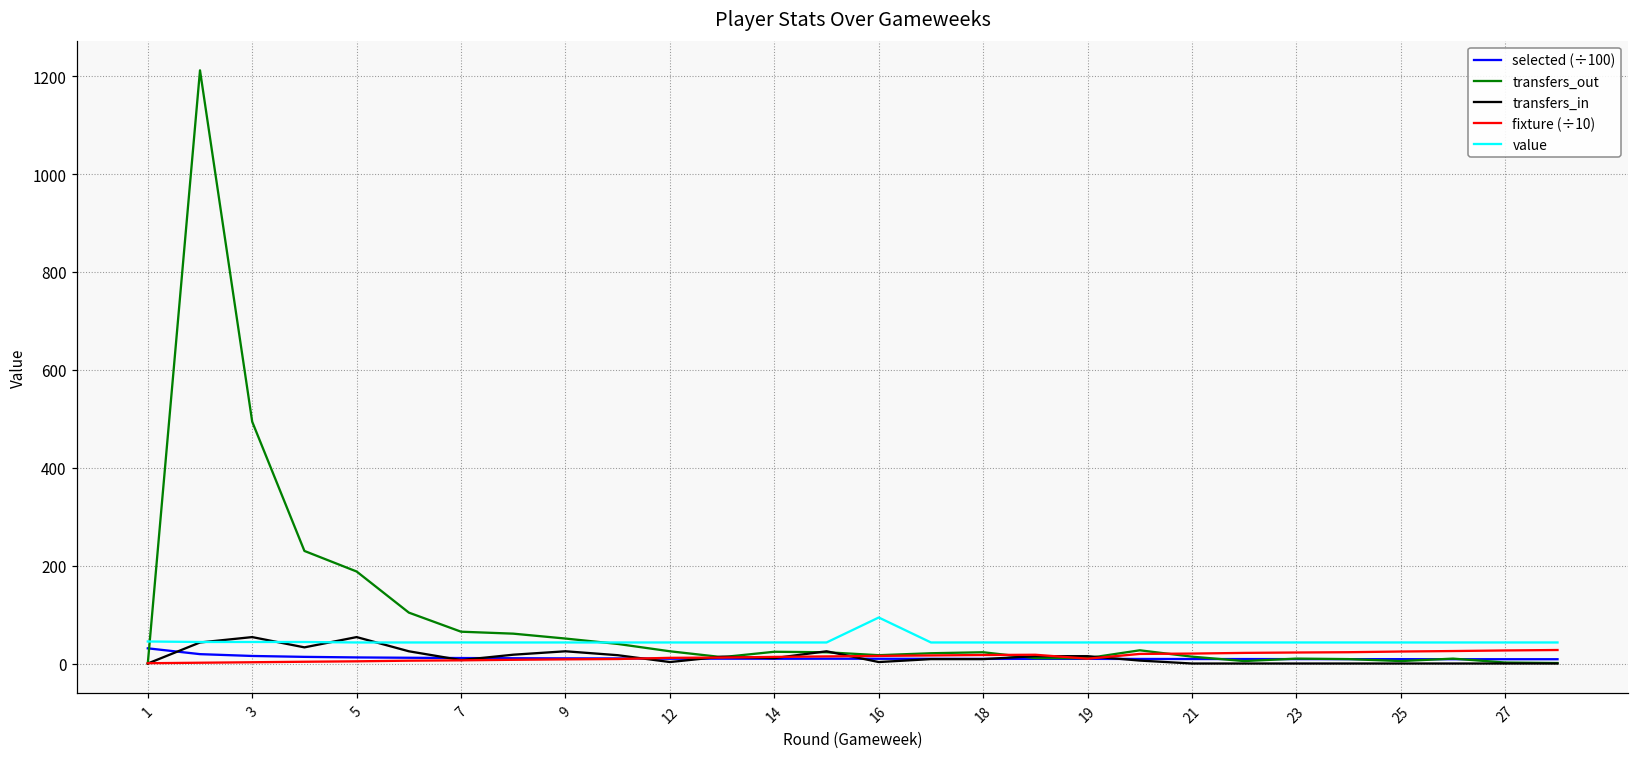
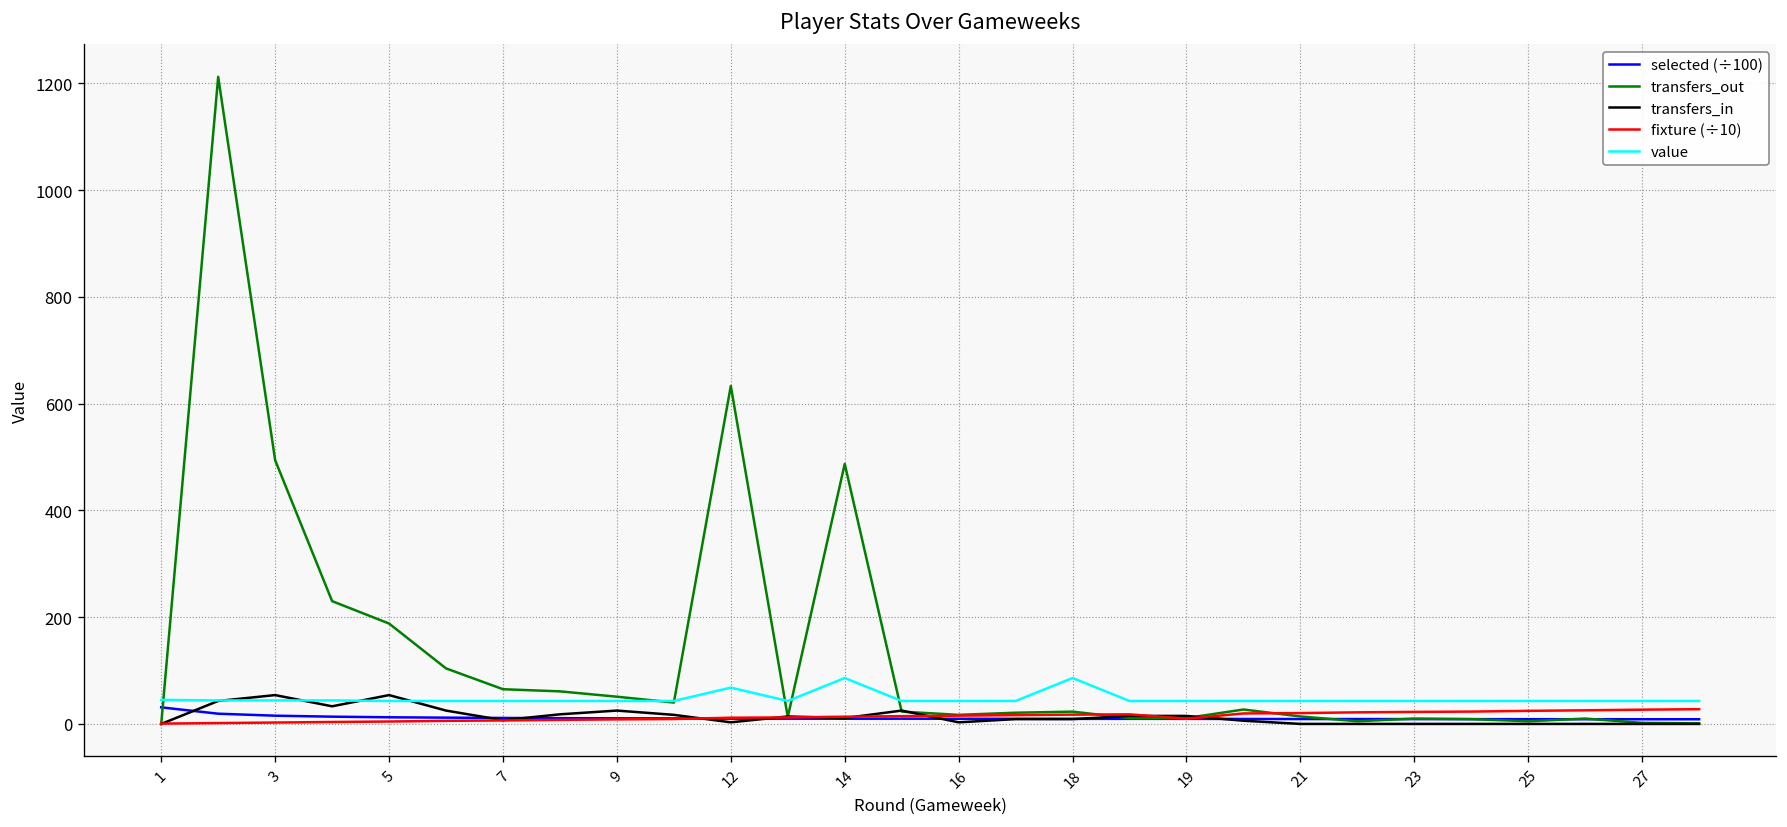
transfers_out, 12: 30 -> 630
value, 12: 40 -> 70
transfers_out, 14: 20 -> 490
value, 14: 40 -> 90
value, 16: 90 -> 40
value, 18: 40 -> 90
